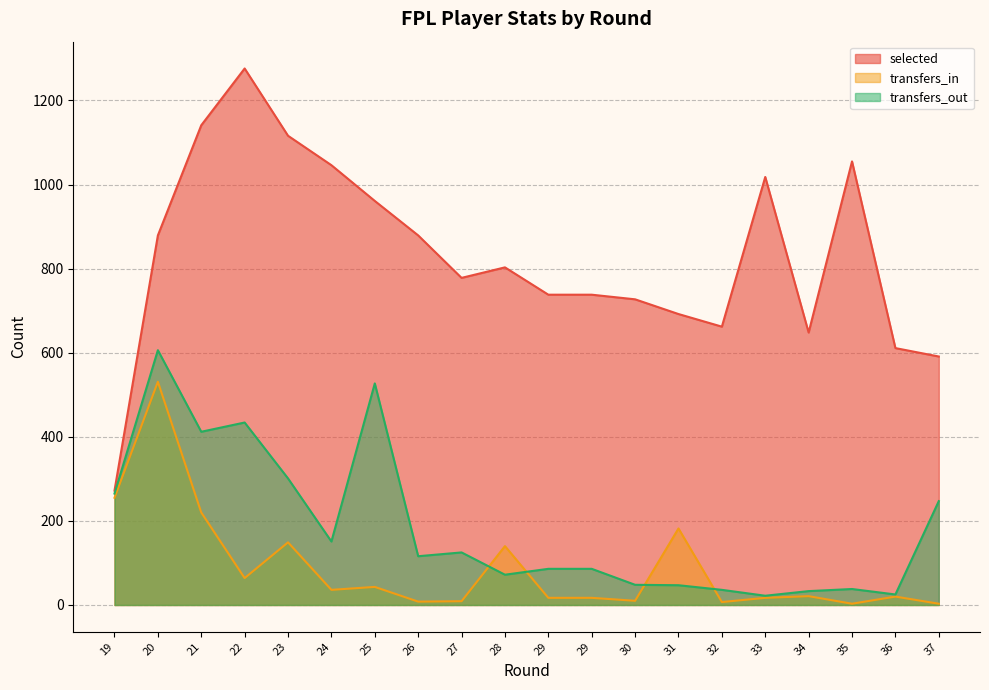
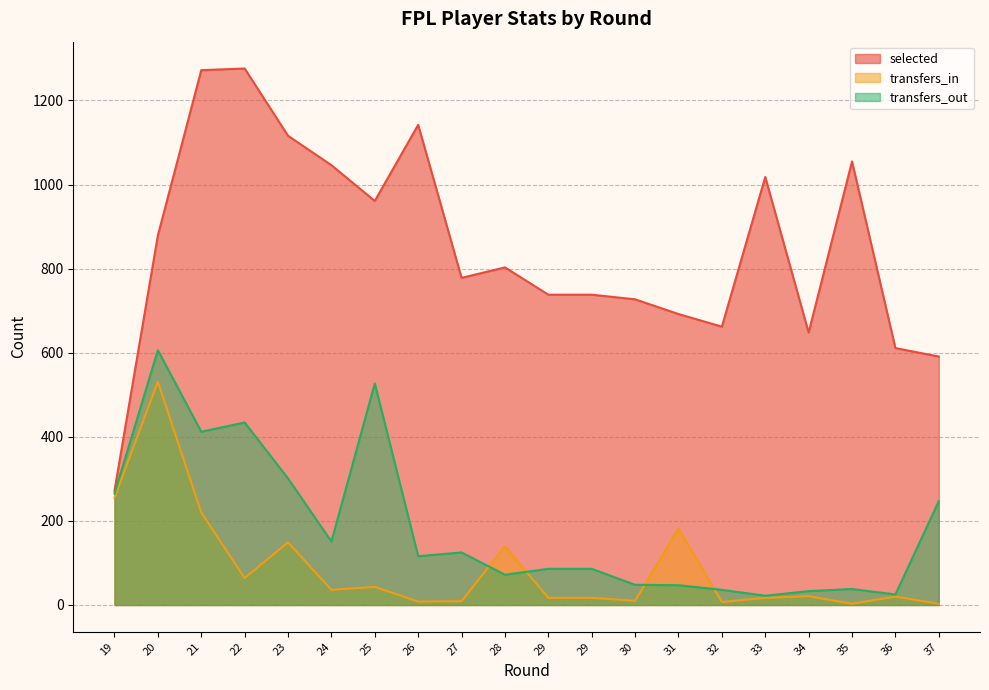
selected, 21: 1140 -> 1270
selected, 26: 880 -> 1140
